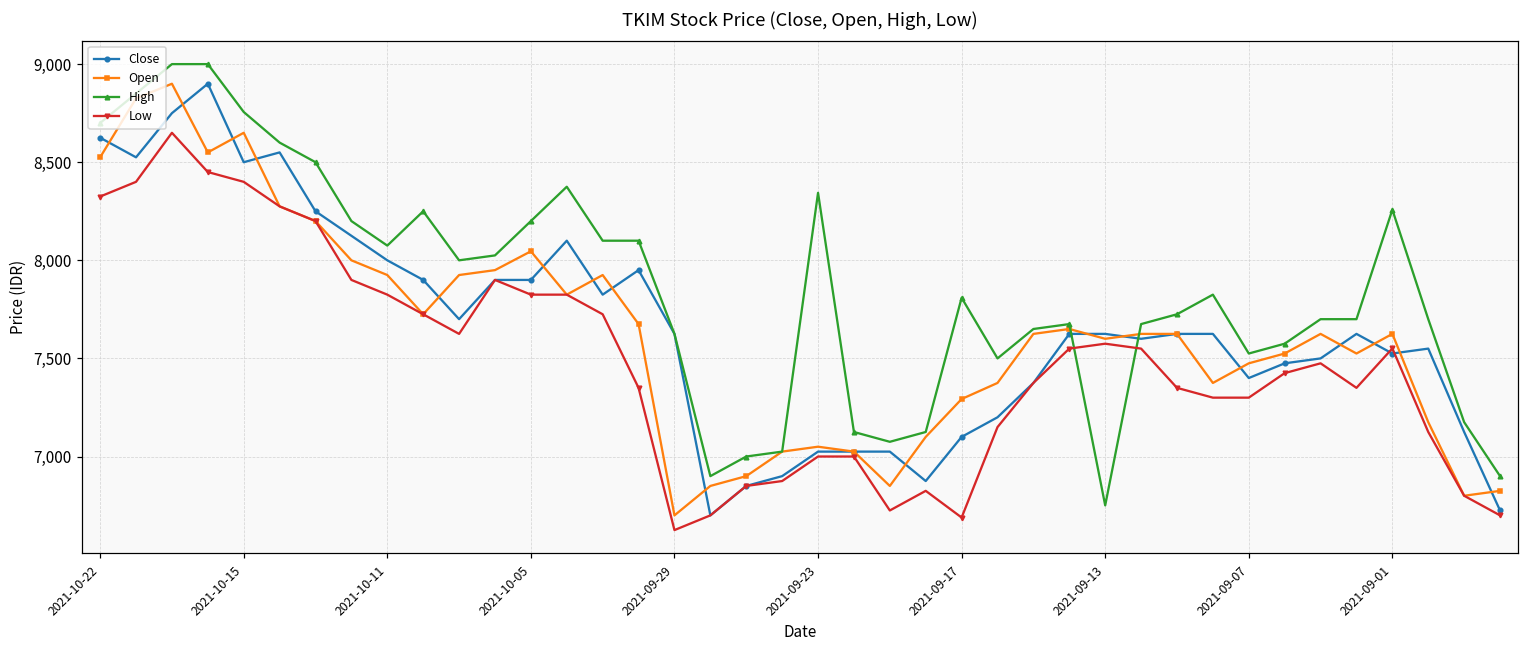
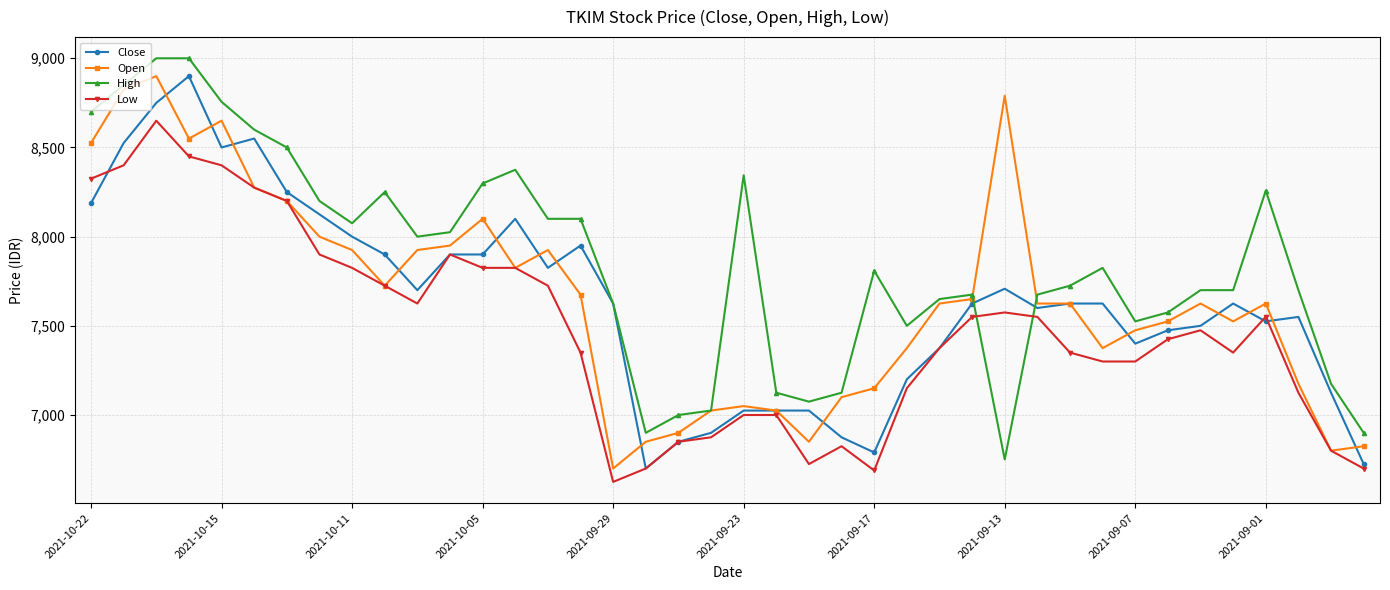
Close, 2021-10-22: 8,630 -> 8,190
Open, 2021-10-05: 8,050 -> 8,100
High, 2021-10-05: 8,200 -> 8,300
Close, 2021-09-17: 7,100 -> 6,790
Open, 2021-09-17: 7,290 -> 7,150
Close, 2021-09-13: 7,630 -> 7,710
Open, 2021-09-13: 7,600 -> 8,790
